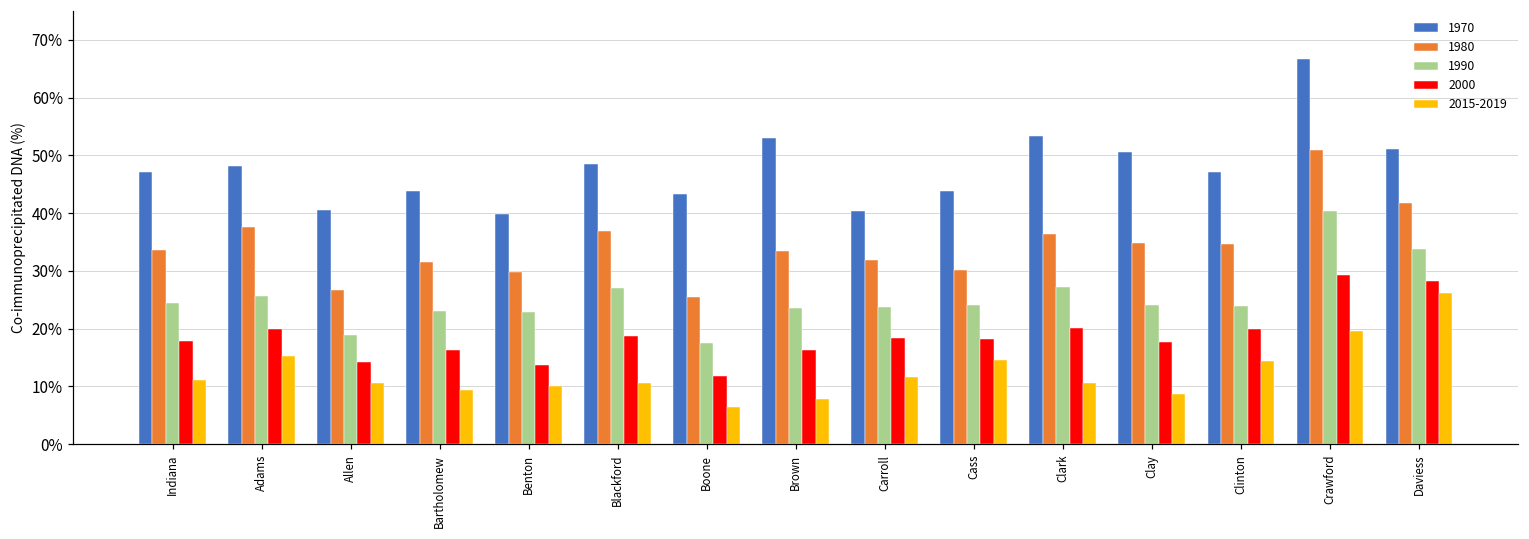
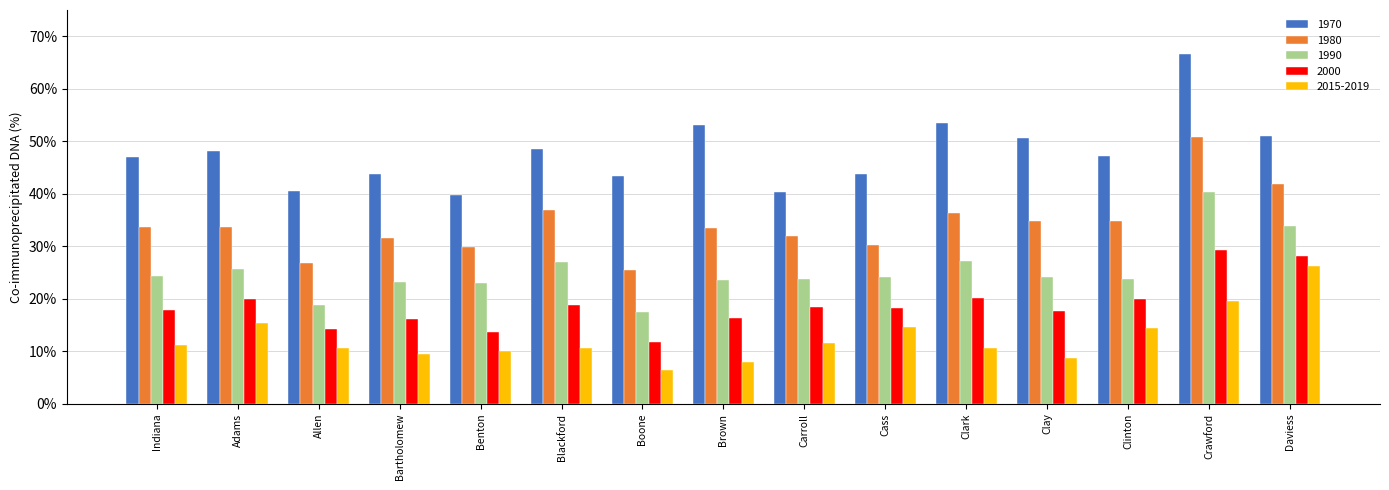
1980, Adams: 38% -> 34%
